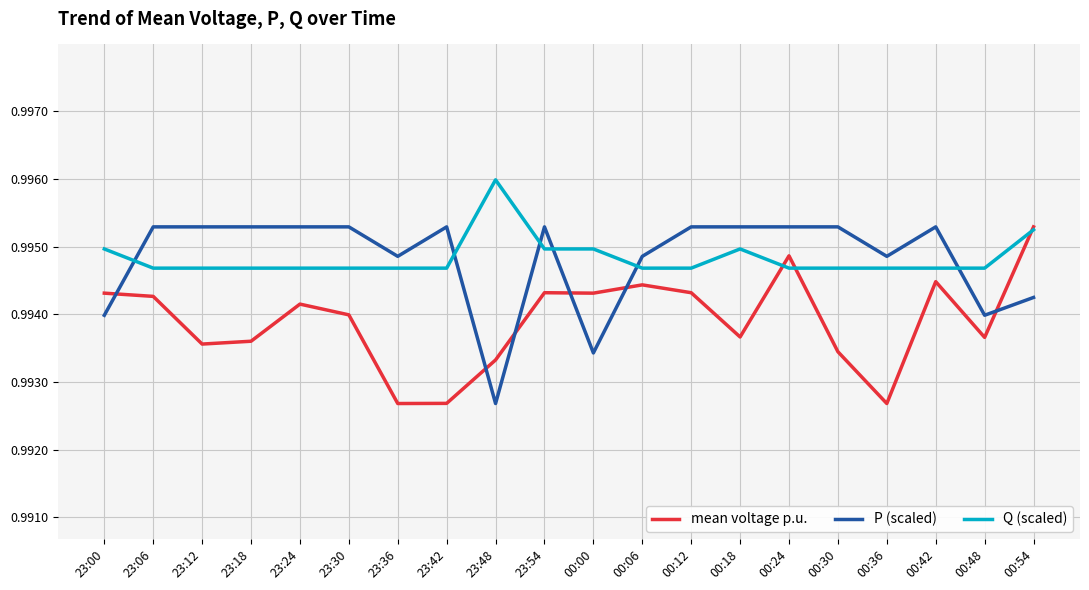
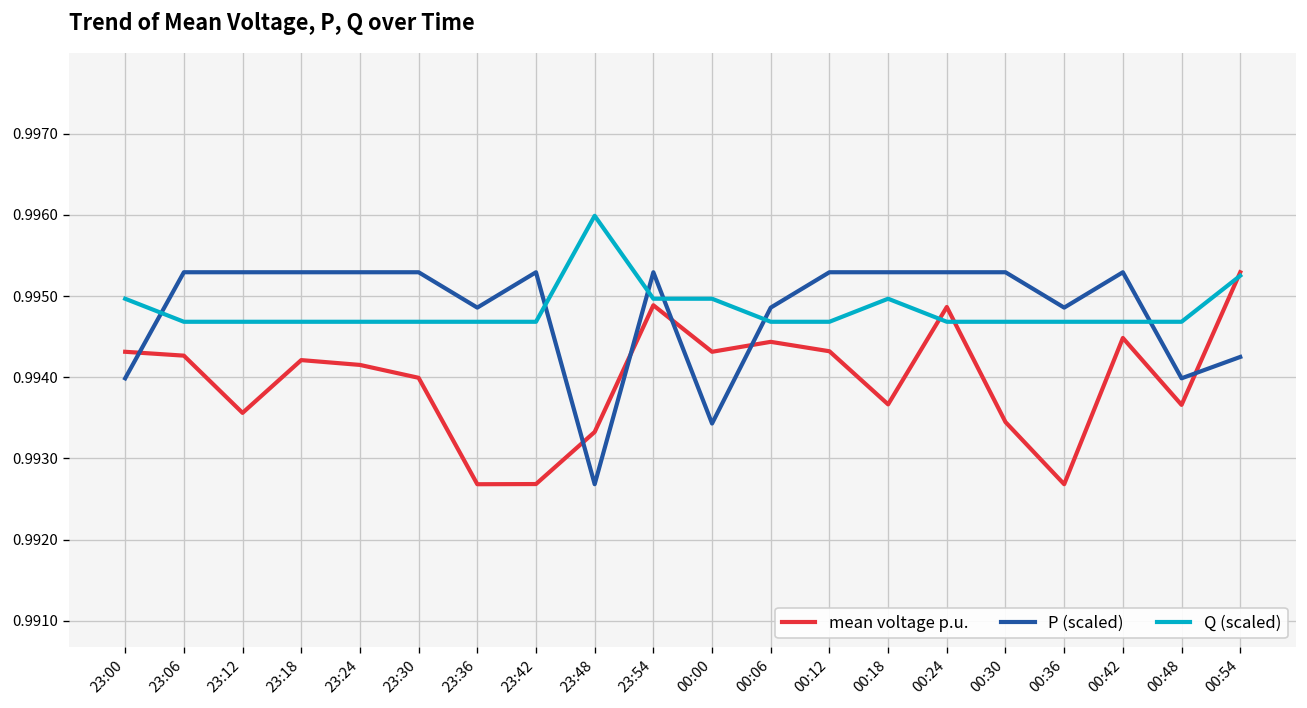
mean voltage p.u., 23:18: 0.9936 -> 0.9942
mean voltage p.u., 23:54: 0.9943 -> 0.9949
